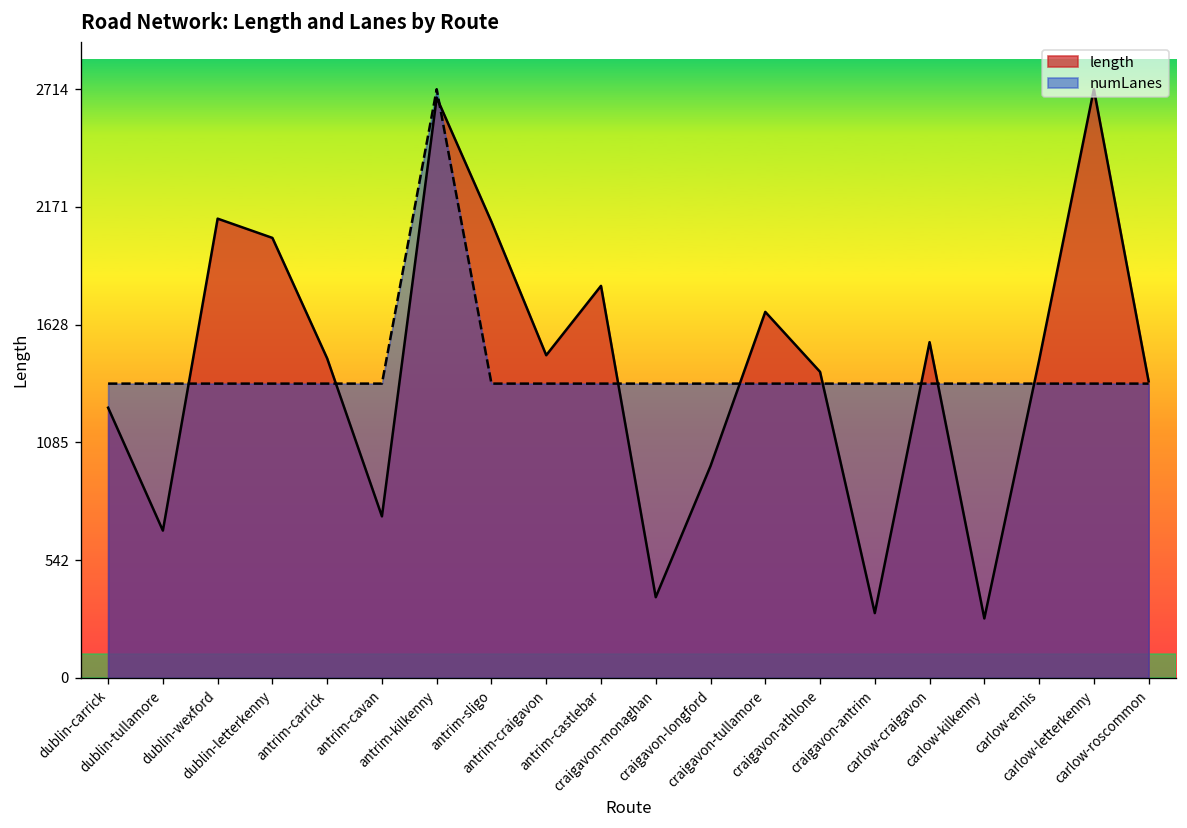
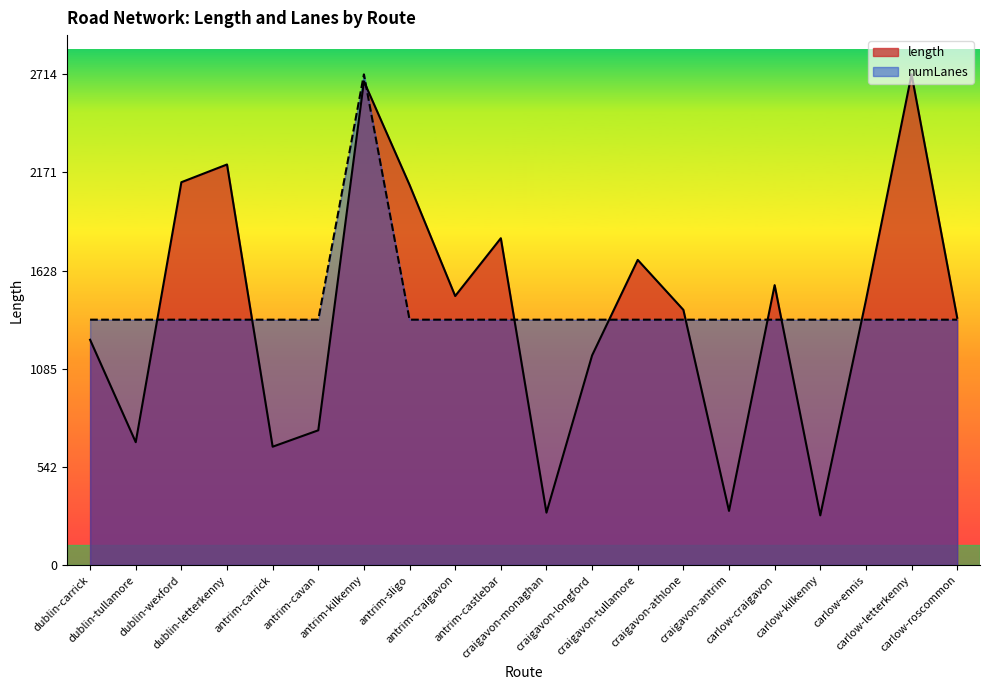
length, dublin-letterkenny: 2030 -> 2220
length, antrim-carrick: 1470 -> 650
length, craigavon-monaghan: 370 -> 290
length, craigavon-longford: 980 -> 1160
